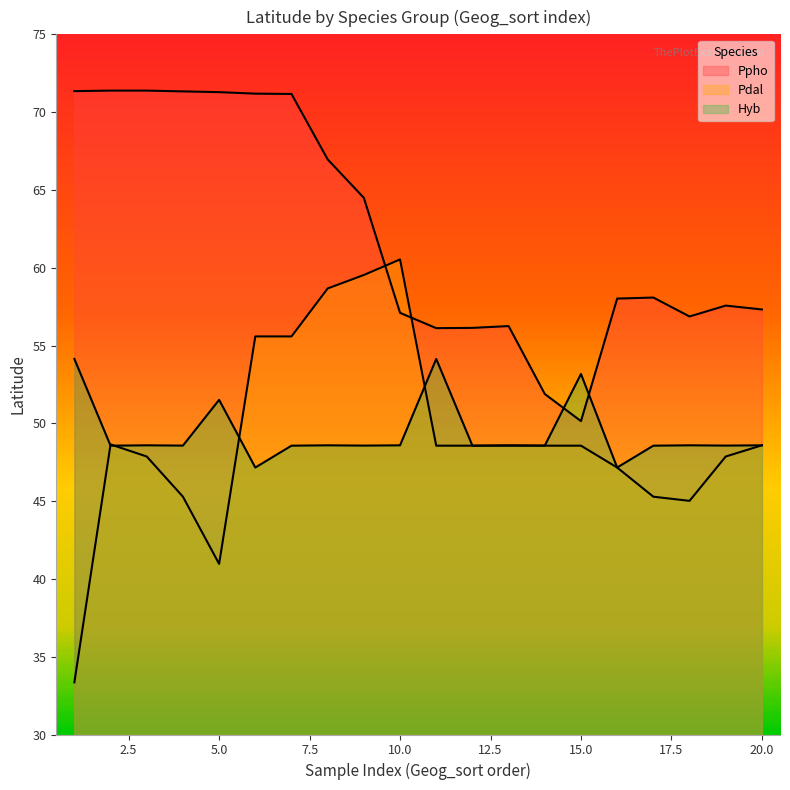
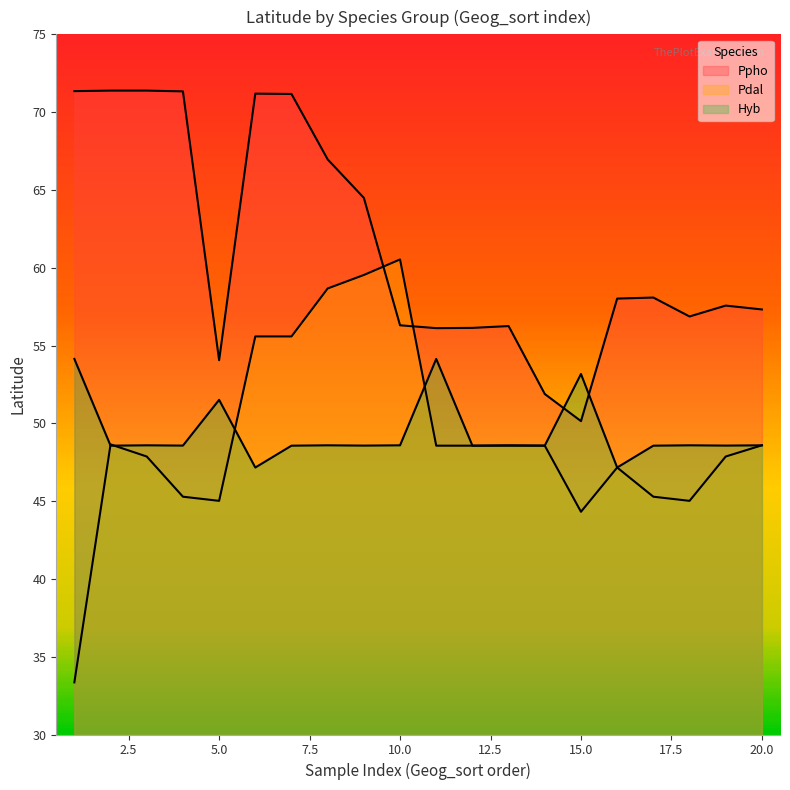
Ppho, 5.0: 71.3 -> 54.1
Pdal, 5.0: 41.0 -> 45.0
Ppho, 10.0: 57.1 -> 56.3
Pdal, 15.0: 48.6 -> 44.3
